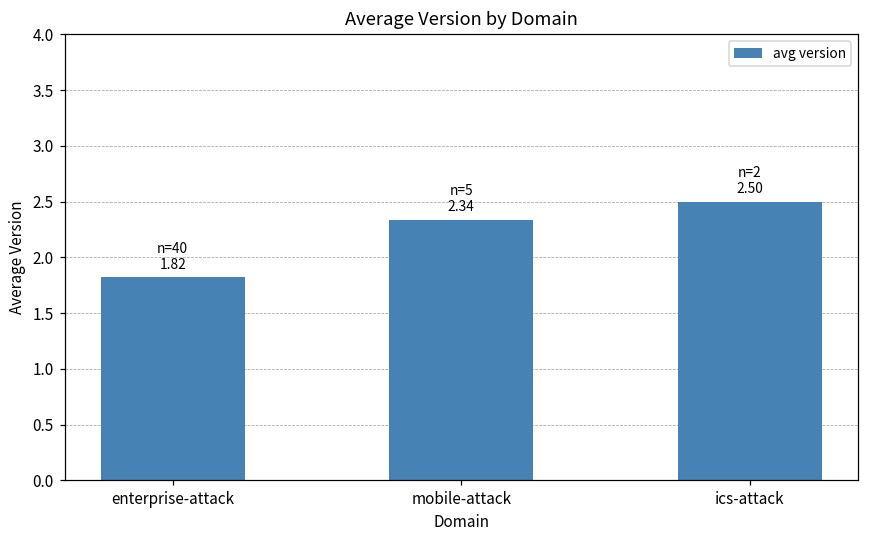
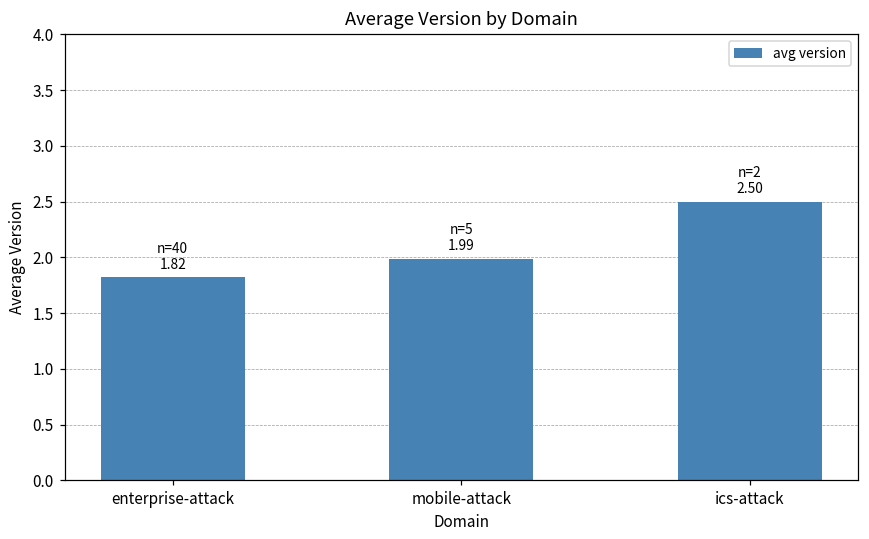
mobile-attack: 2.34 -> 1.99
